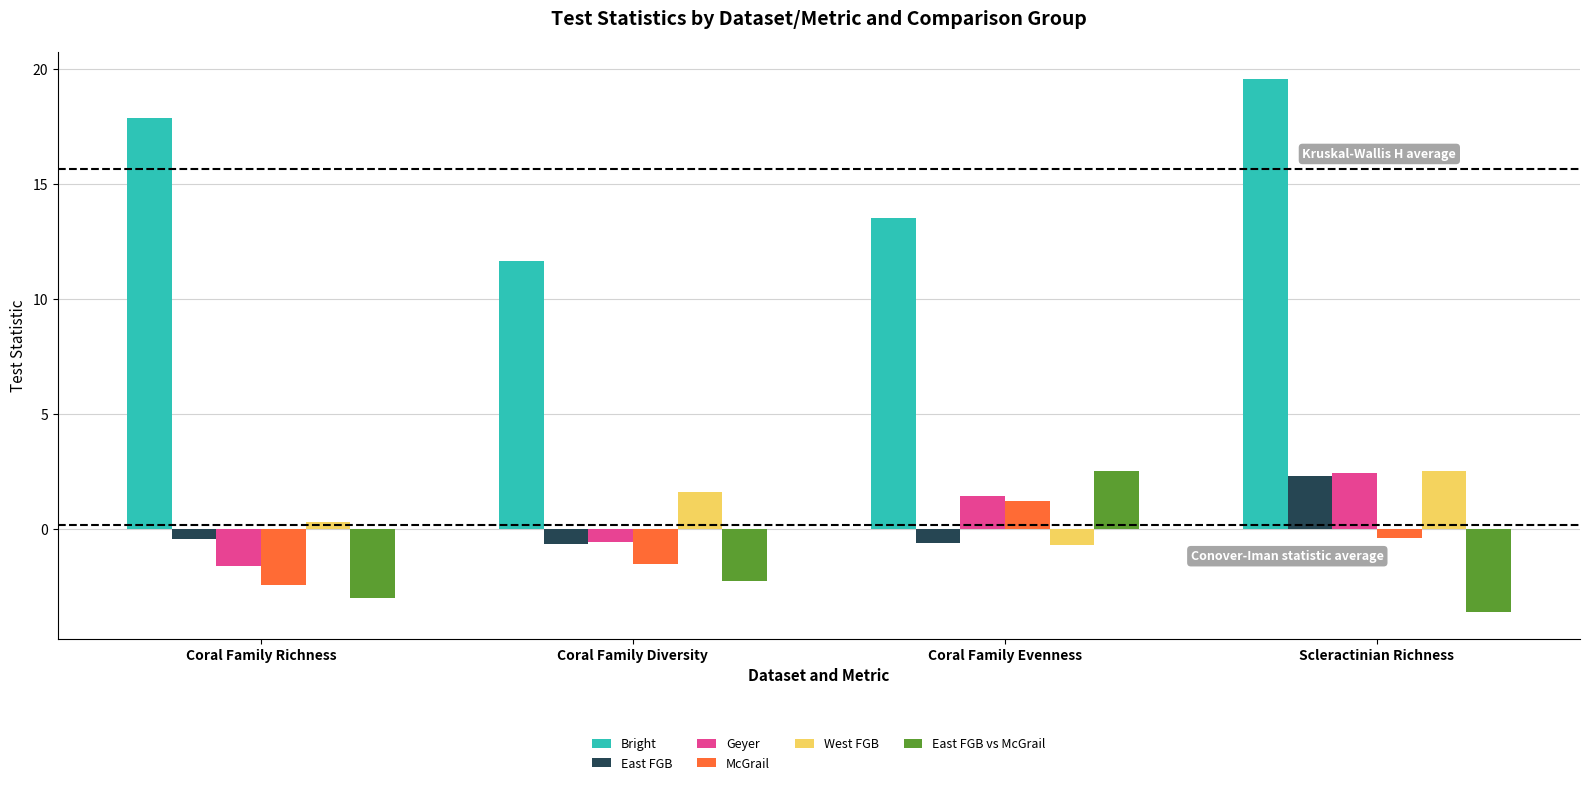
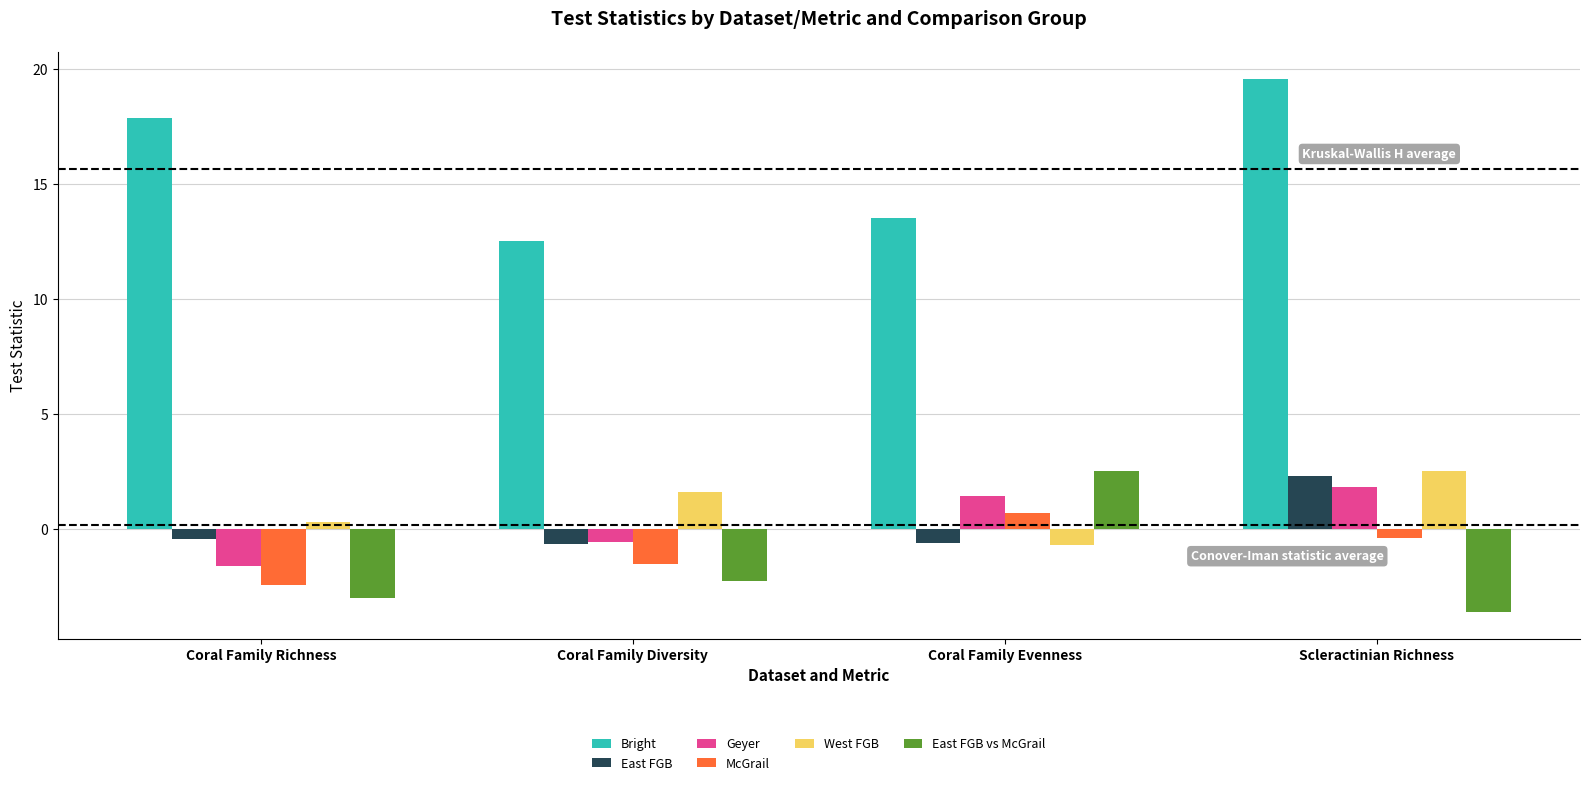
Bright, Coral Family Diversity: 11.7 -> 12.5
McGrail, Coral Family Evenness: 1.2 -> 0.7
Geyer, Scleractinian Richness: 2.4 -> 1.8
